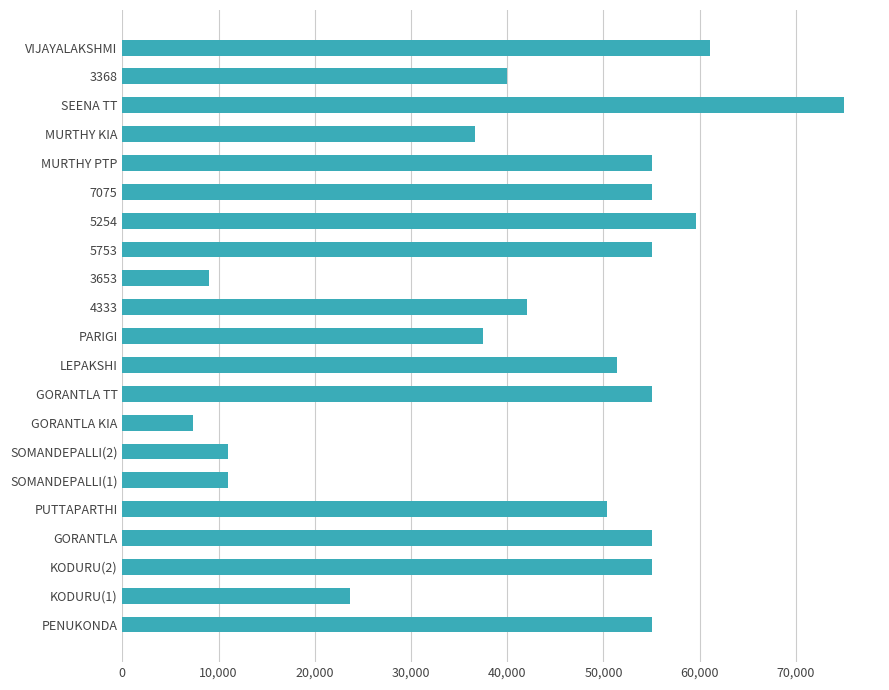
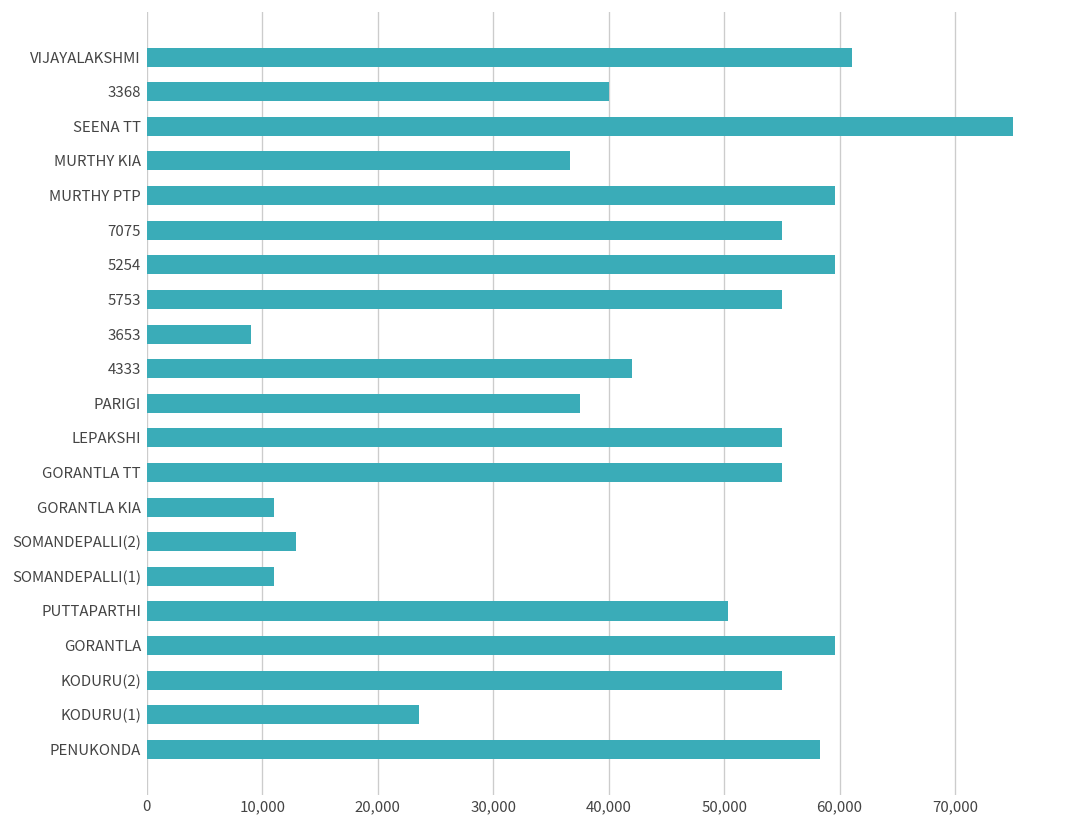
MURTHY PTP: 55,000 -> 60,000
LEPAKSHI: 51,000 -> 55,000
GORANTLA KIA: 7,000 -> 11,000
SOMANDEPALLI(2): 11,000 -> 13,000
GORANTLA: 55,000 -> 60,000
PENUKONDA: 55,000 -> 58,000
